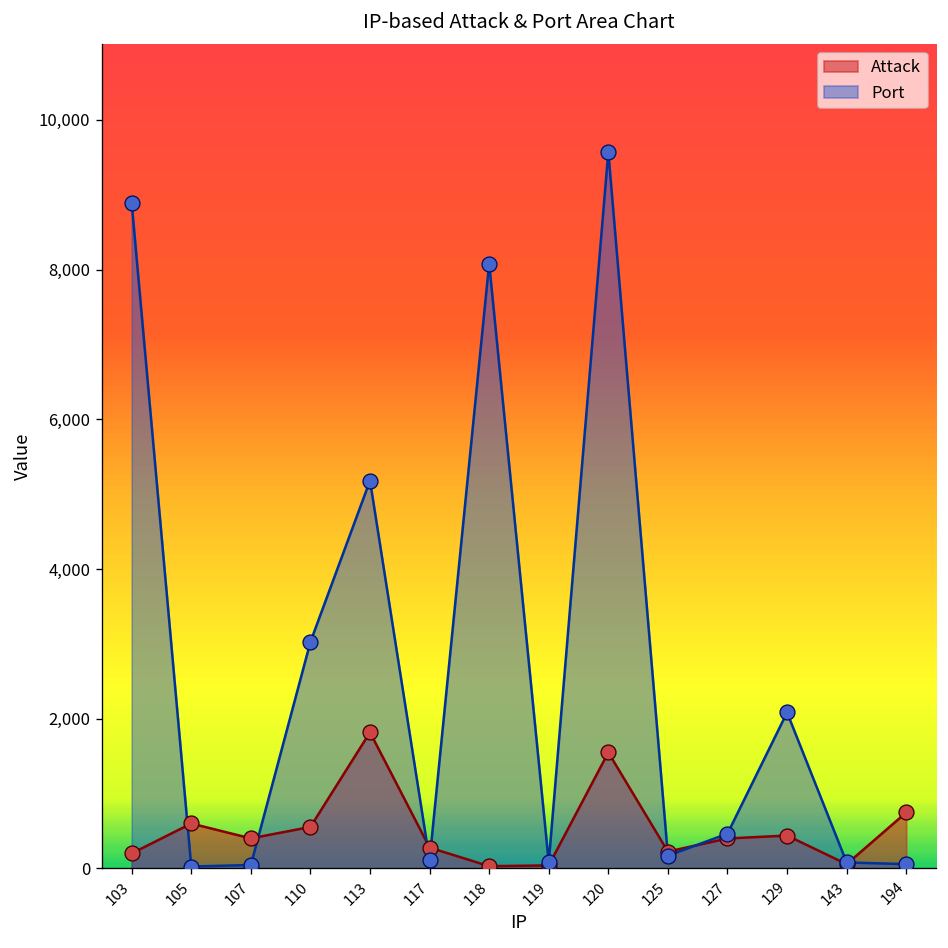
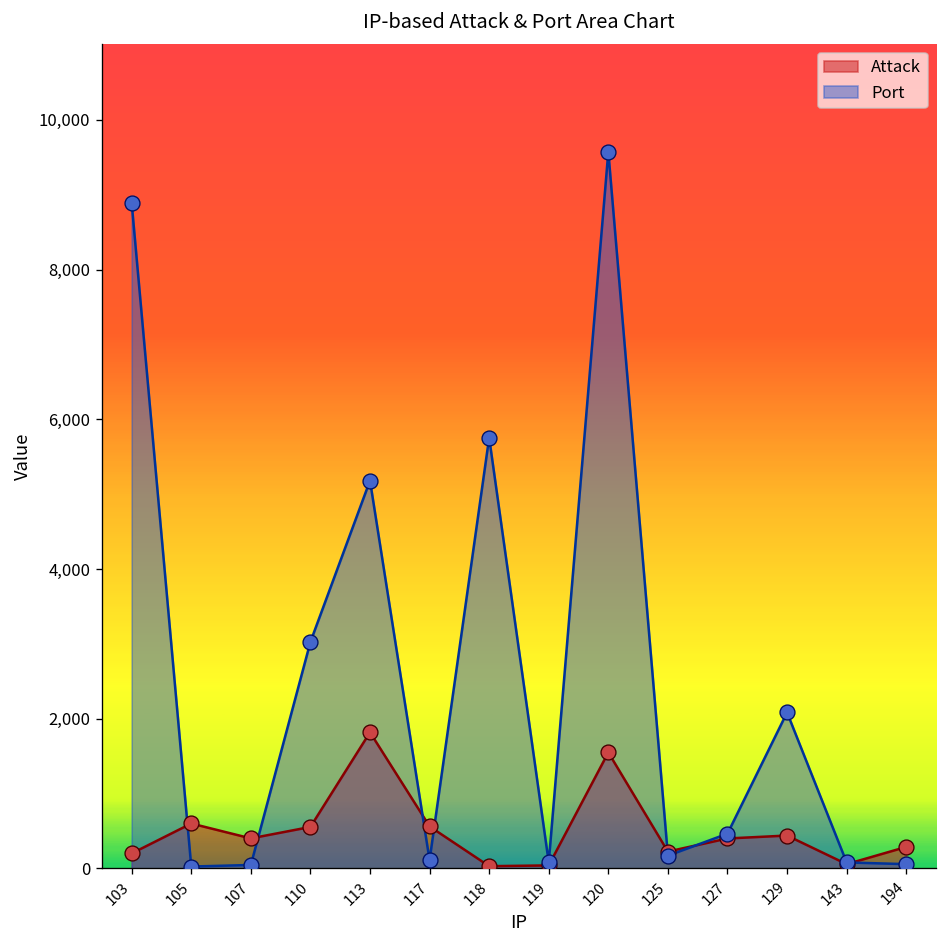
Attack, 117: 300 -> 600
Port, 118: 8,100 -> 5,800
Attack, 194: 700 -> 300
